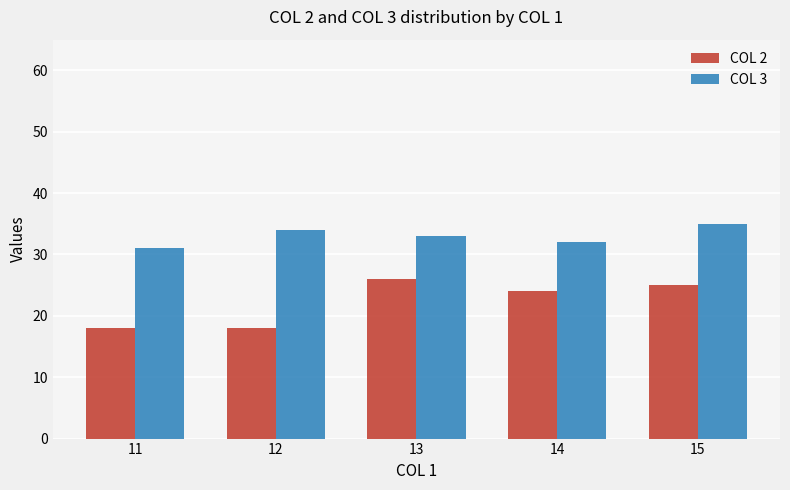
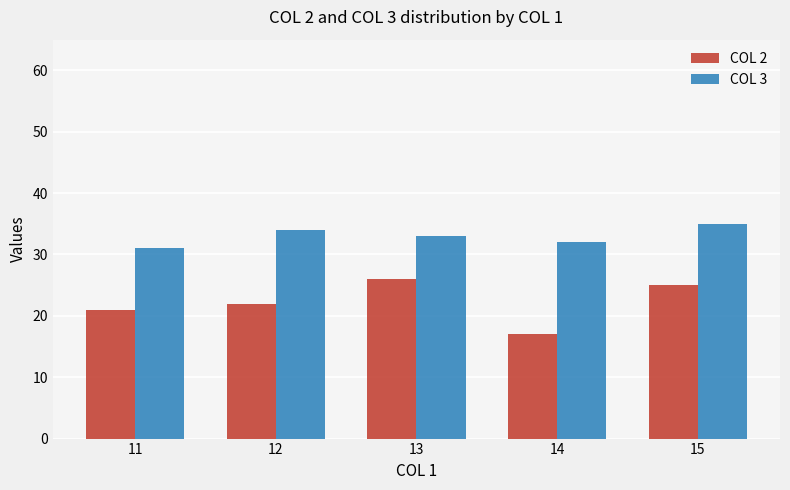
COL 2, 11: 18 -> 21
COL 2, 12: 18 -> 22
COL 2, 14: 24 -> 17
